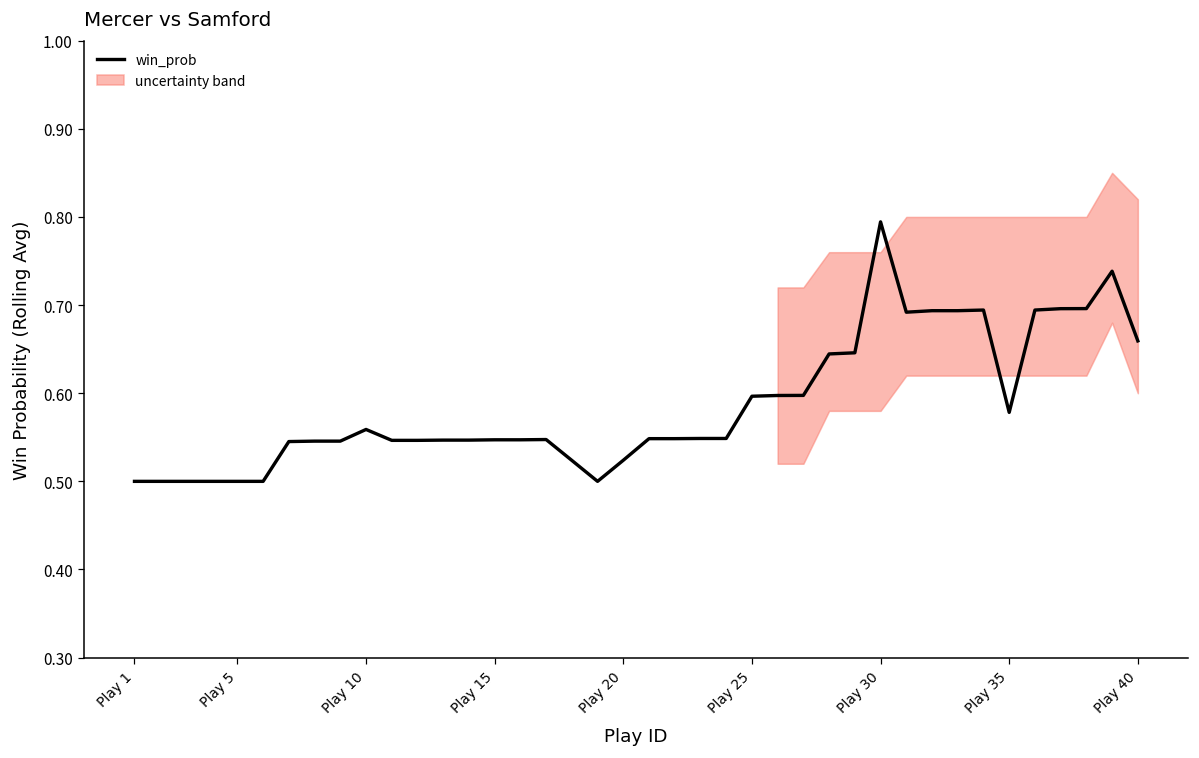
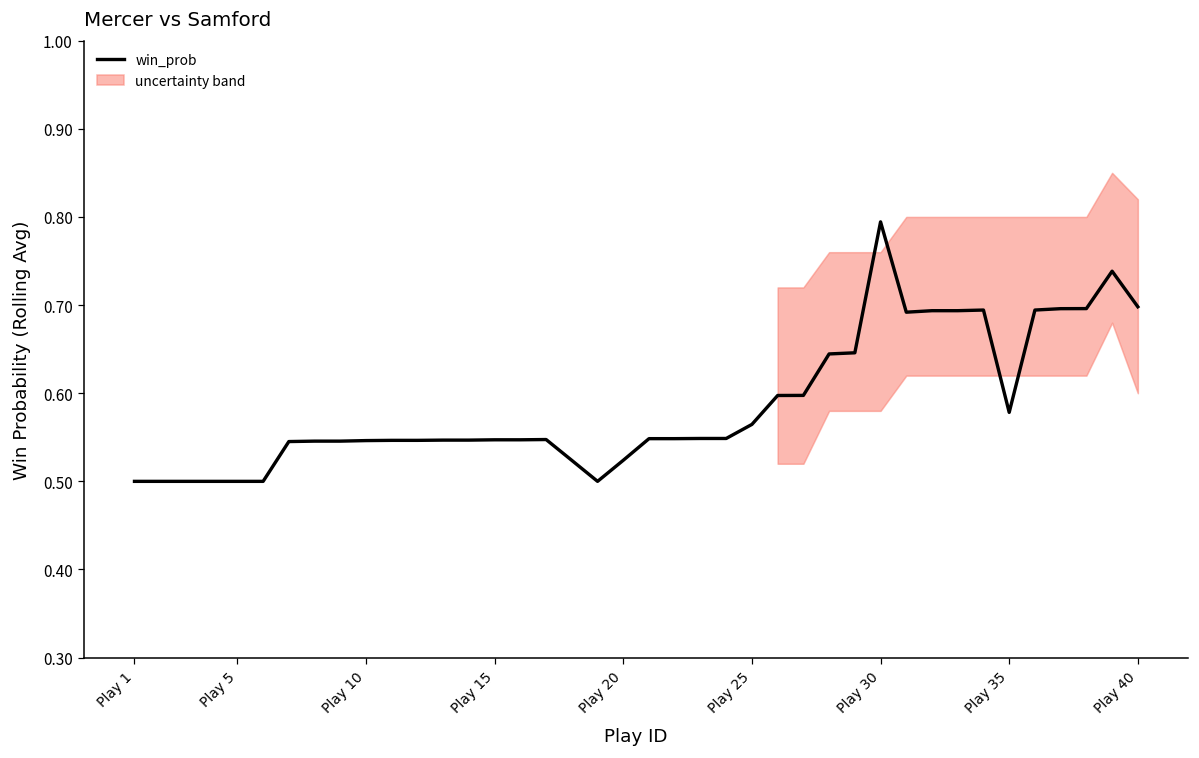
win_prob, Play 10: 0.56 -> 0.55
win_prob, Play 25: 0.60 -> 0.56
win_prob, Play 40: 0.66 -> 0.70
